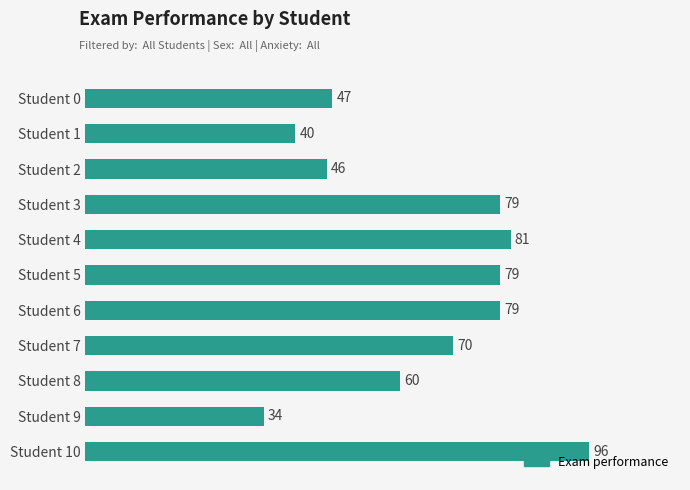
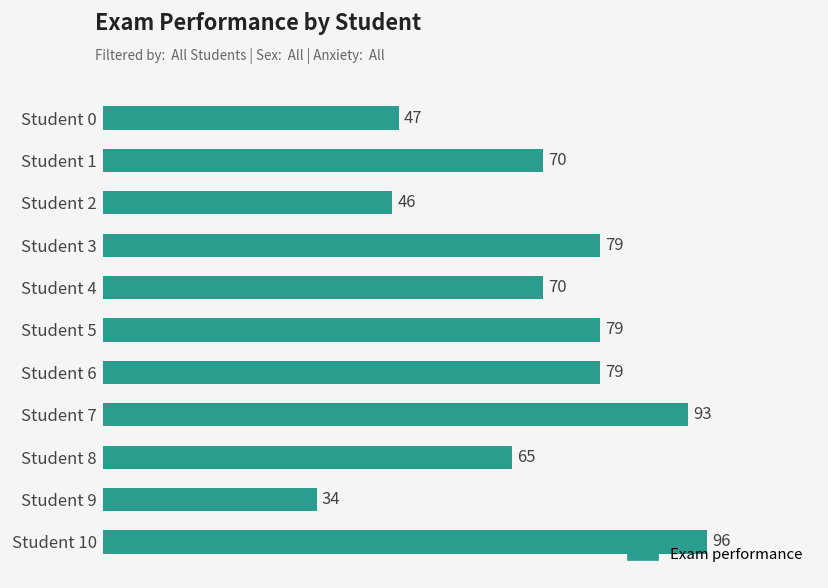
Student 1: 40 -> 70
Student 4: 81 -> 70
Student 7: 70 -> 93
Student 8: 60 -> 65
